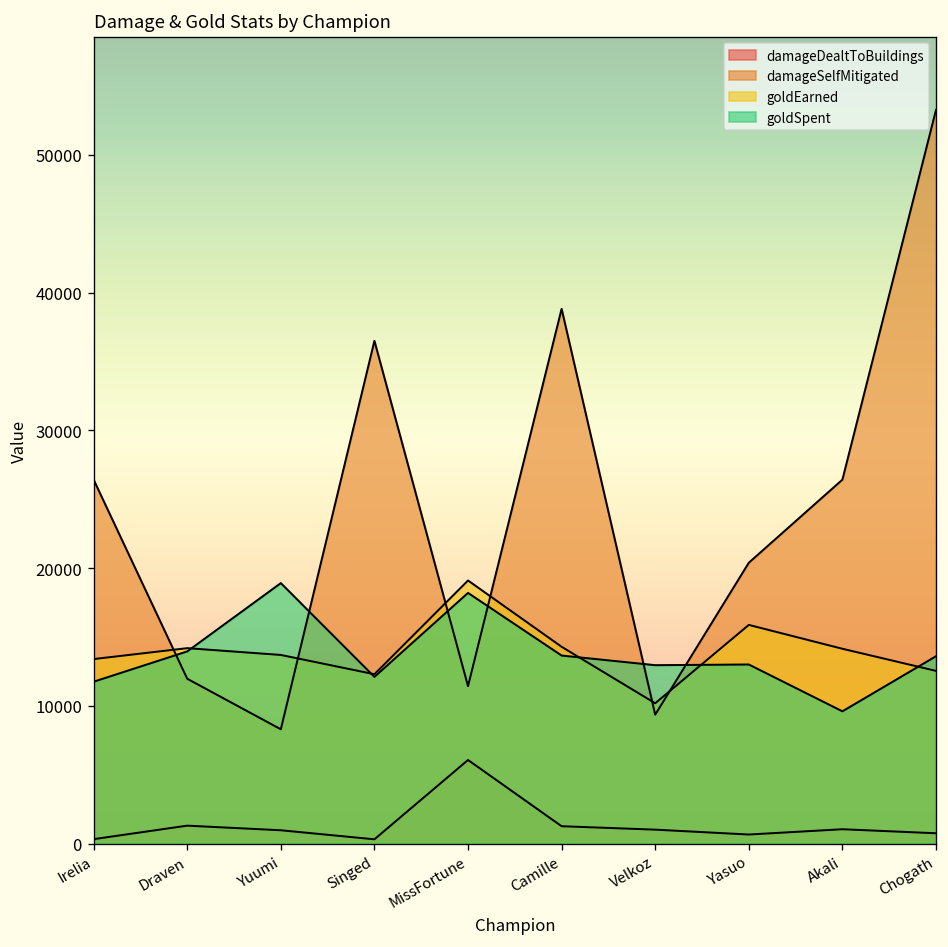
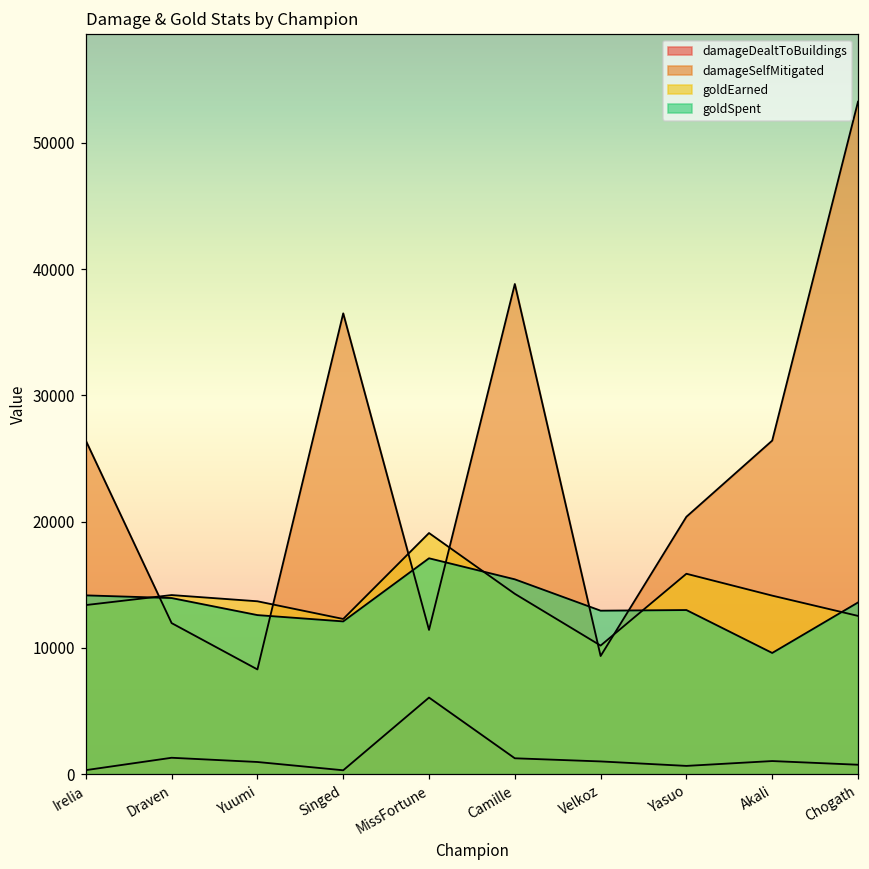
goldSpent, Irelia: 11800 -> 14200
goldSpent, Yuumi: 18900 -> 12600
goldSpent, MissFortune: 18200 -> 17100
goldSpent, Camille: 13700 -> 15400
